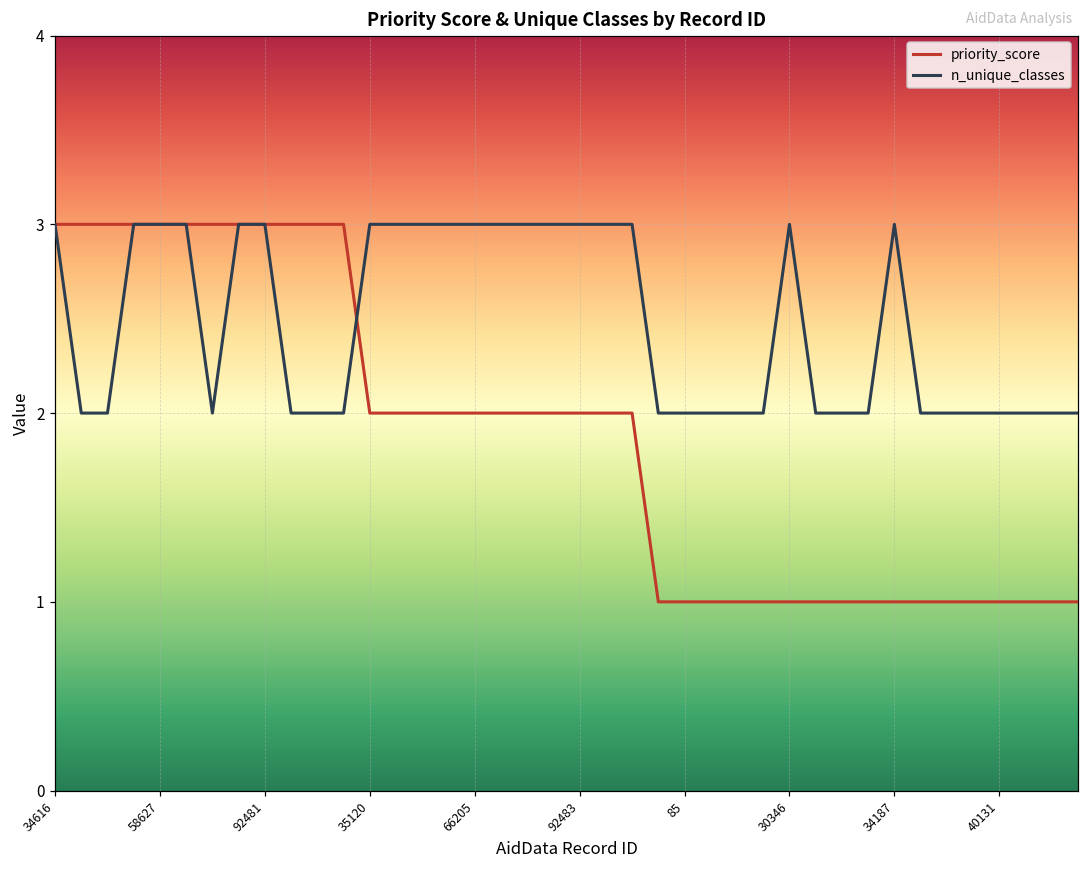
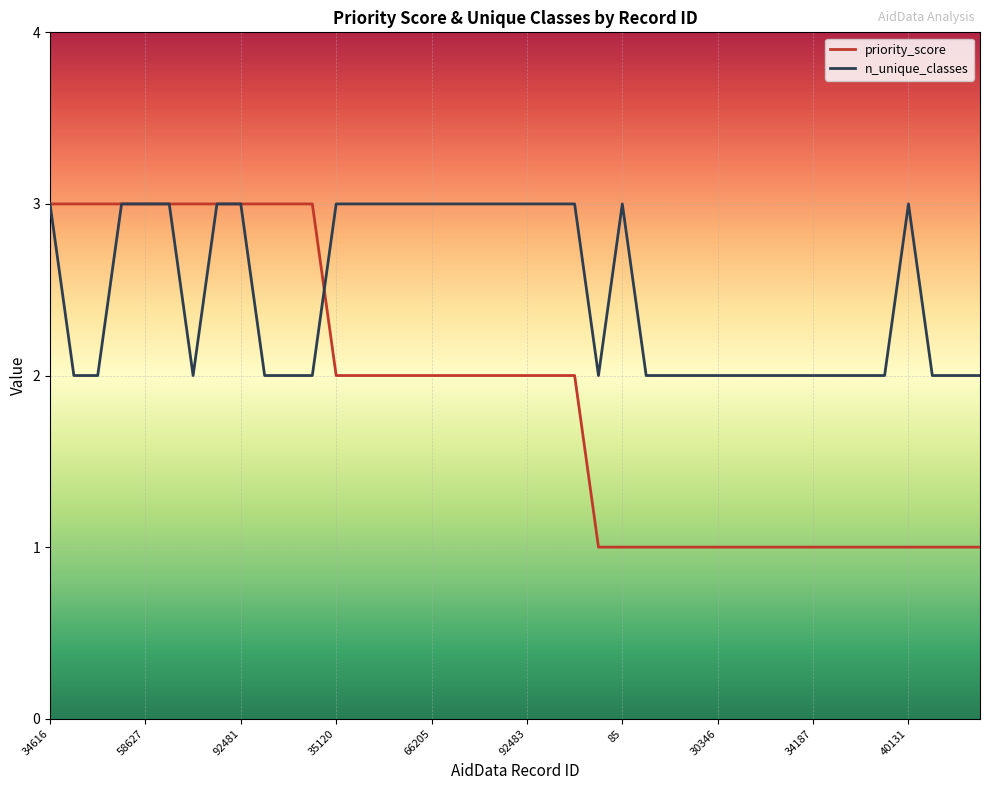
n_unique_classes, 85: 2 -> 3
n_unique_classes, 30346: 3 -> 2
n_unique_classes, 34187: 3 -> 2
n_unique_classes, 40131: 2 -> 3
